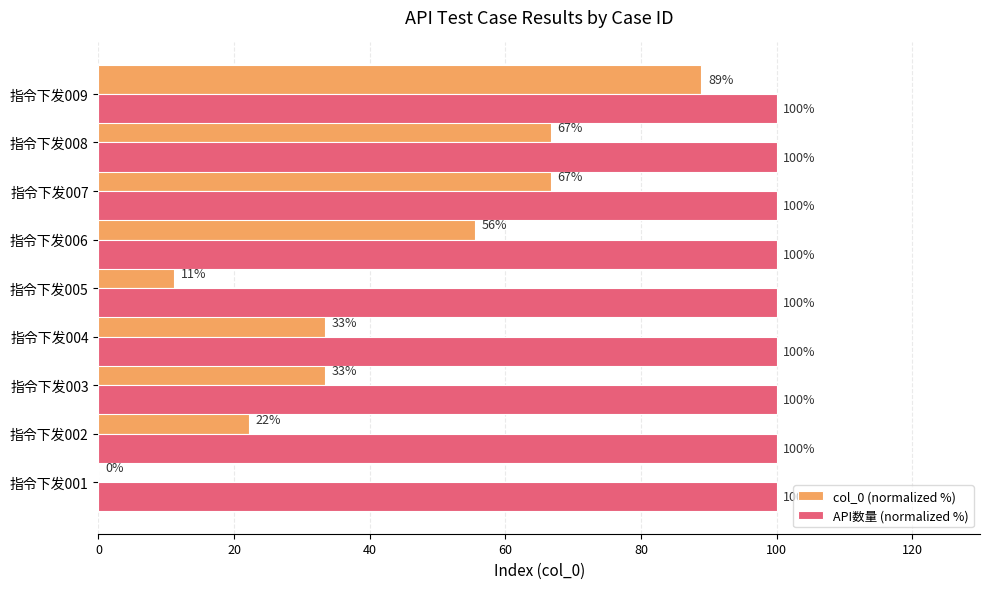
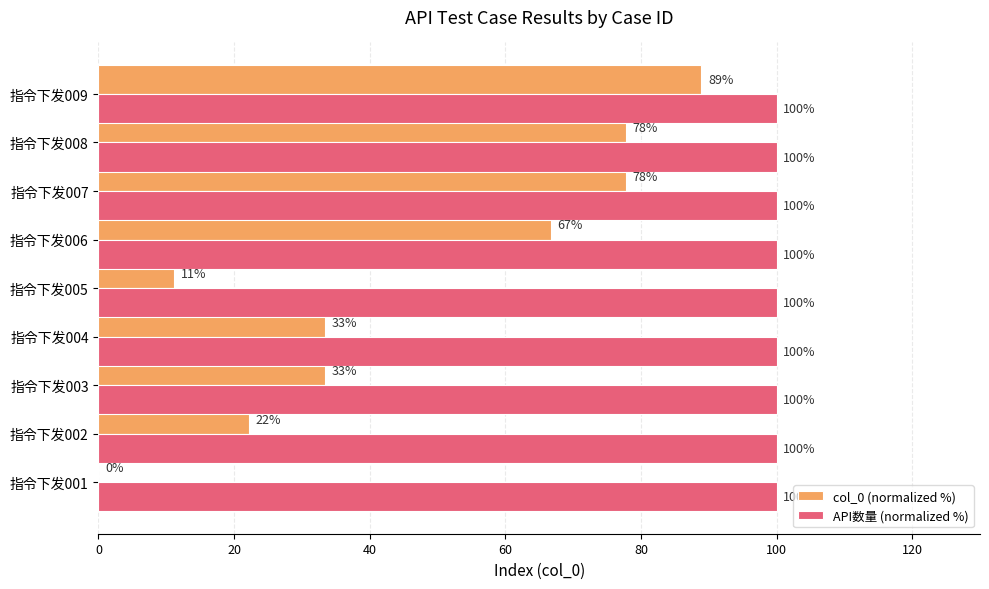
col_0 (normalized %), 指令下发008: 67% -> 78%
col_0 (normalized %), 指令下发007: 67% -> 78%
col_0 (normalized %), 指令下发006: 56% -> 67%
